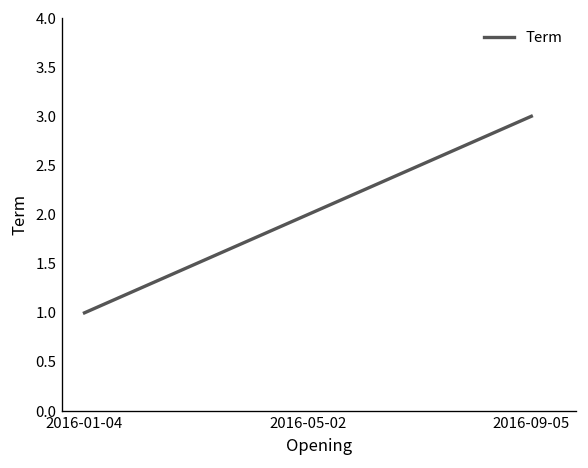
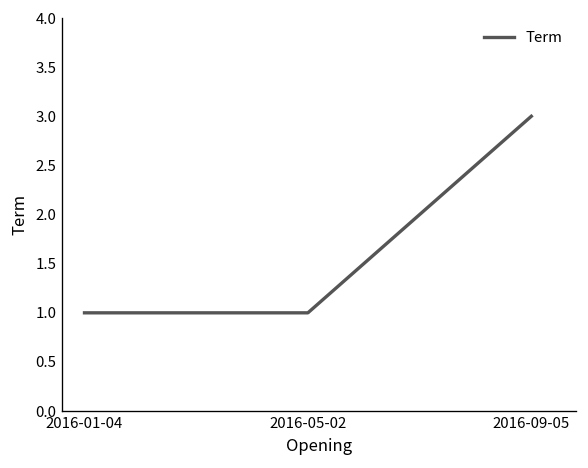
2016-05-02: 2 -> 1
